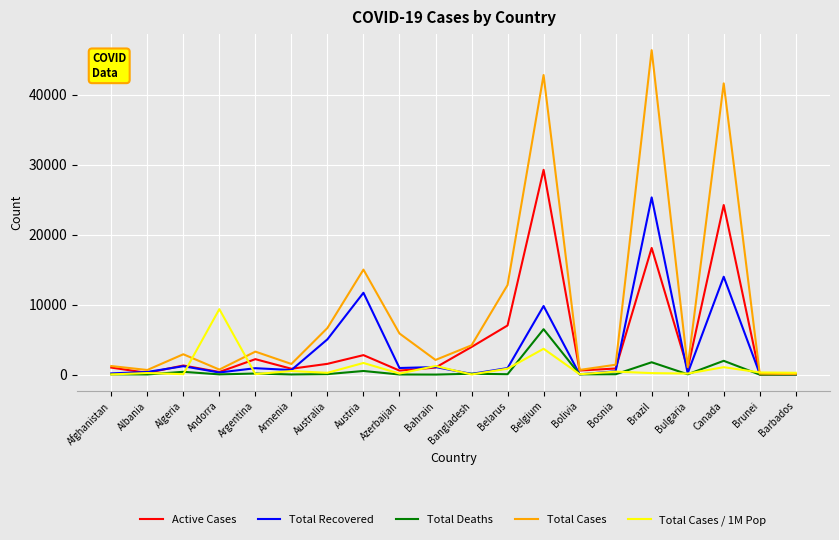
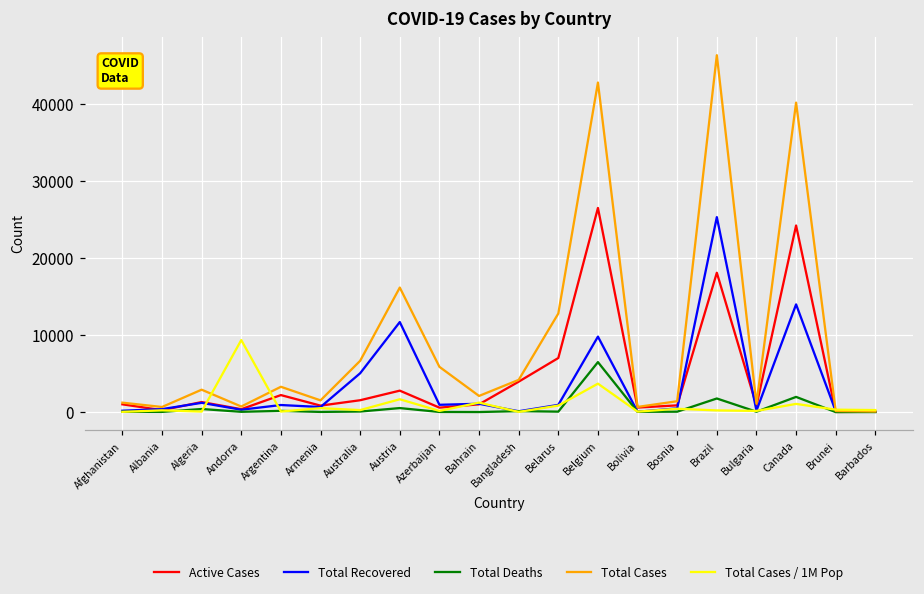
Total Cases, Austria: 15000 -> 16000
Active Cases, Belgium: 29000 -> 27000
Total Cases, Canada: 42000 -> 40000
